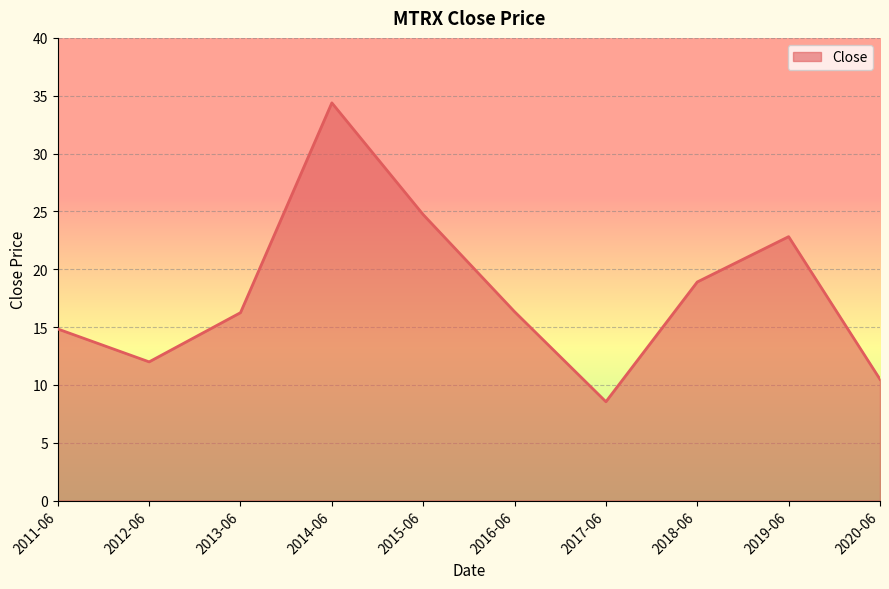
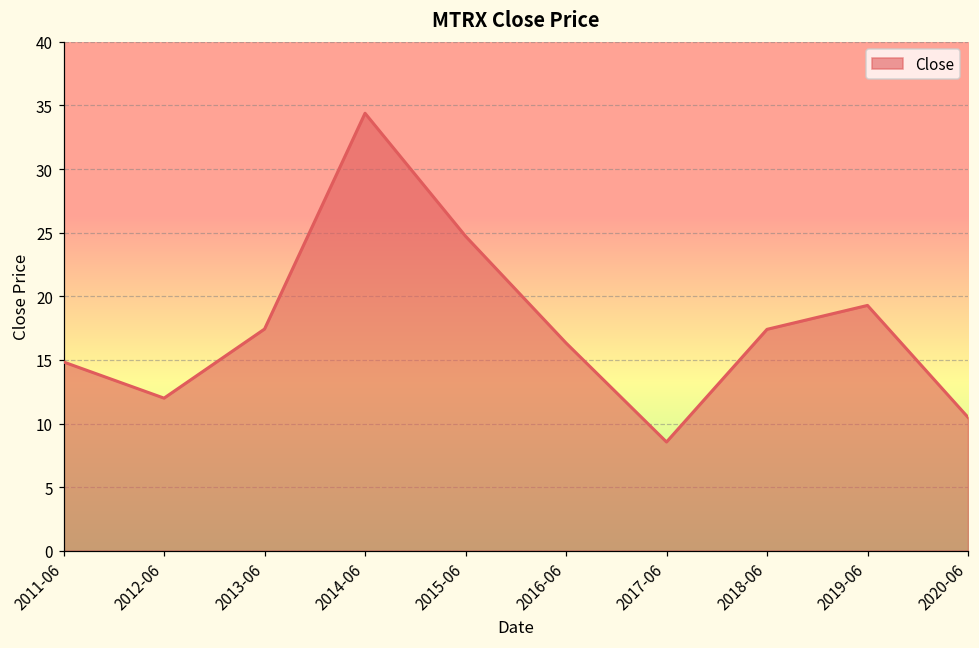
2013-06: 16.2 -> 17.4
2018-06: 18.9 -> 17.4
2019-06: 22.8 -> 19.3
